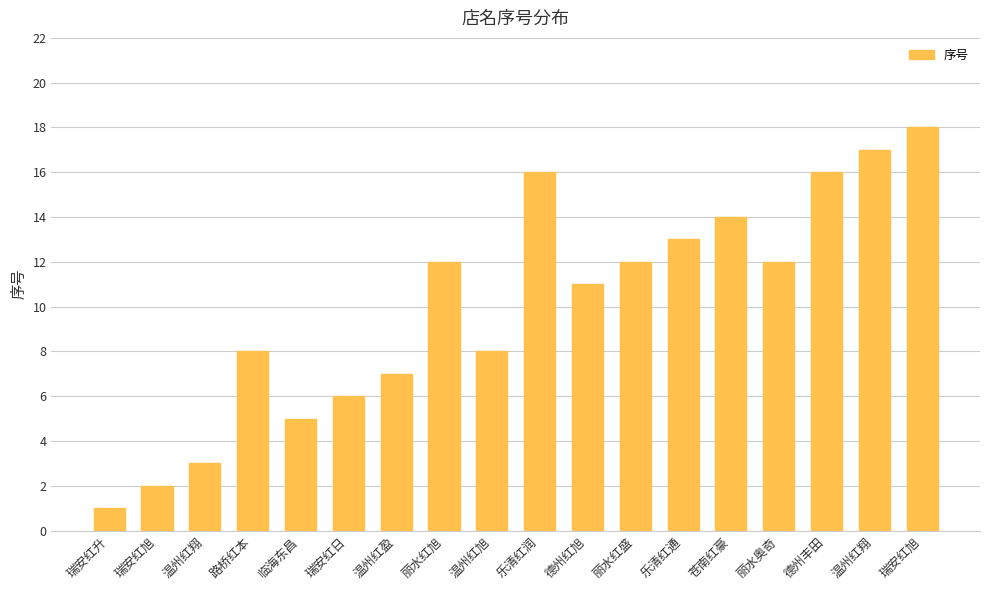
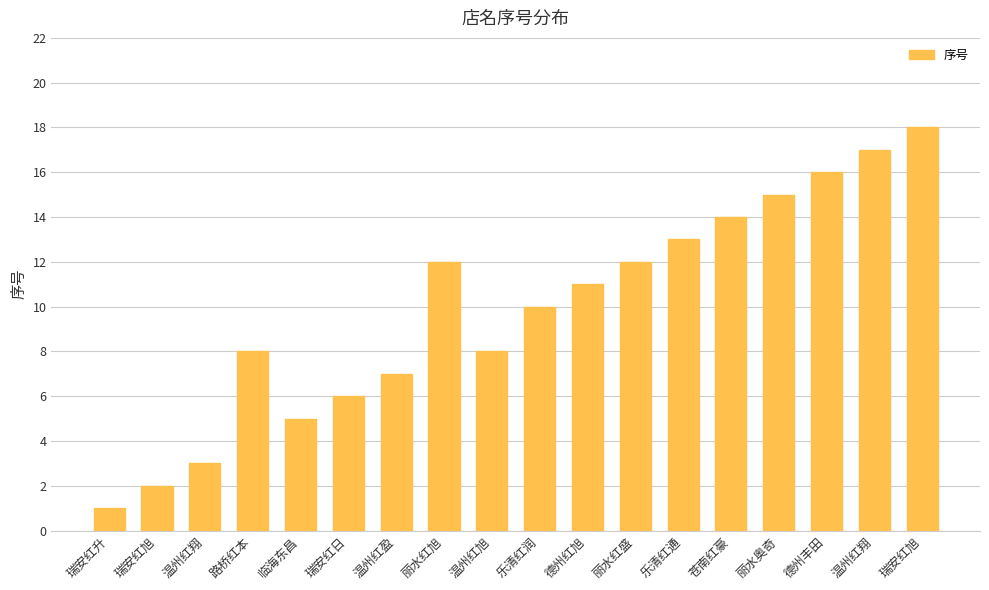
乐清红润: 16 -> 10
丽水奥奇: 12 -> 15
